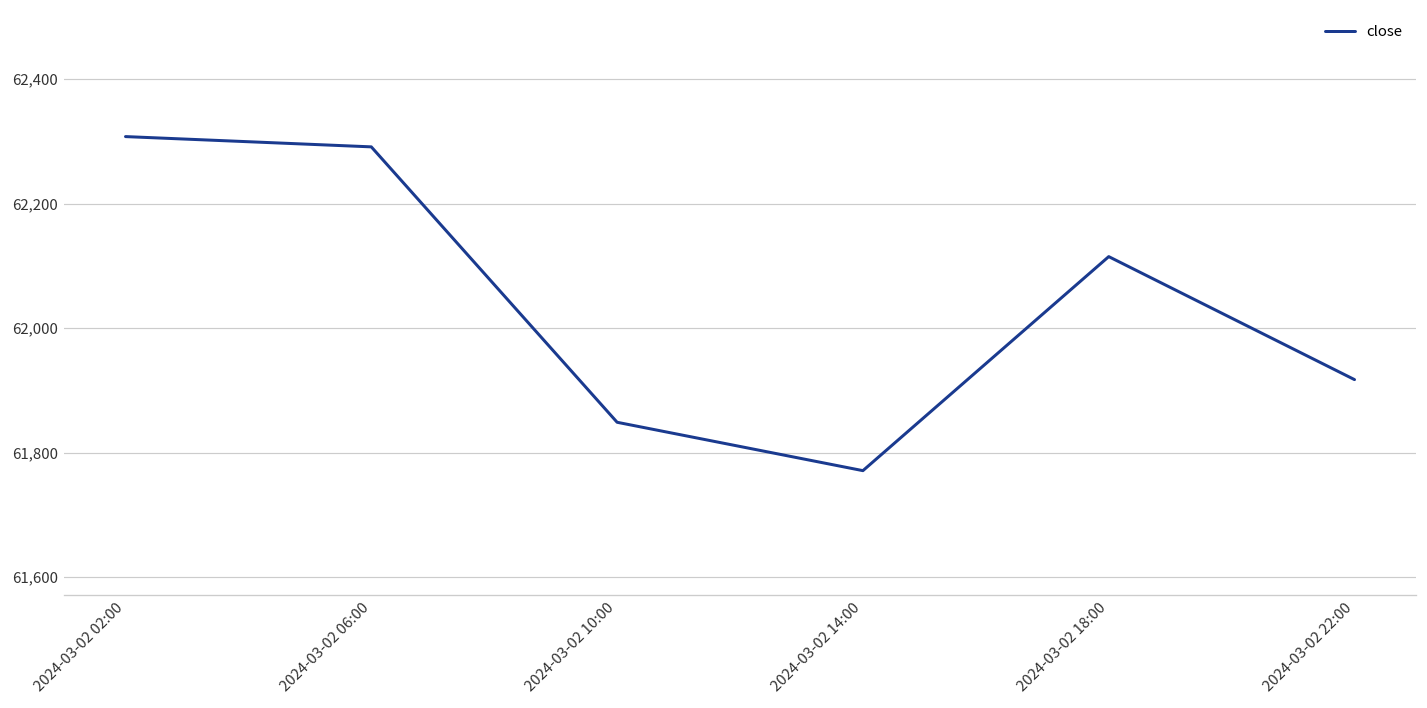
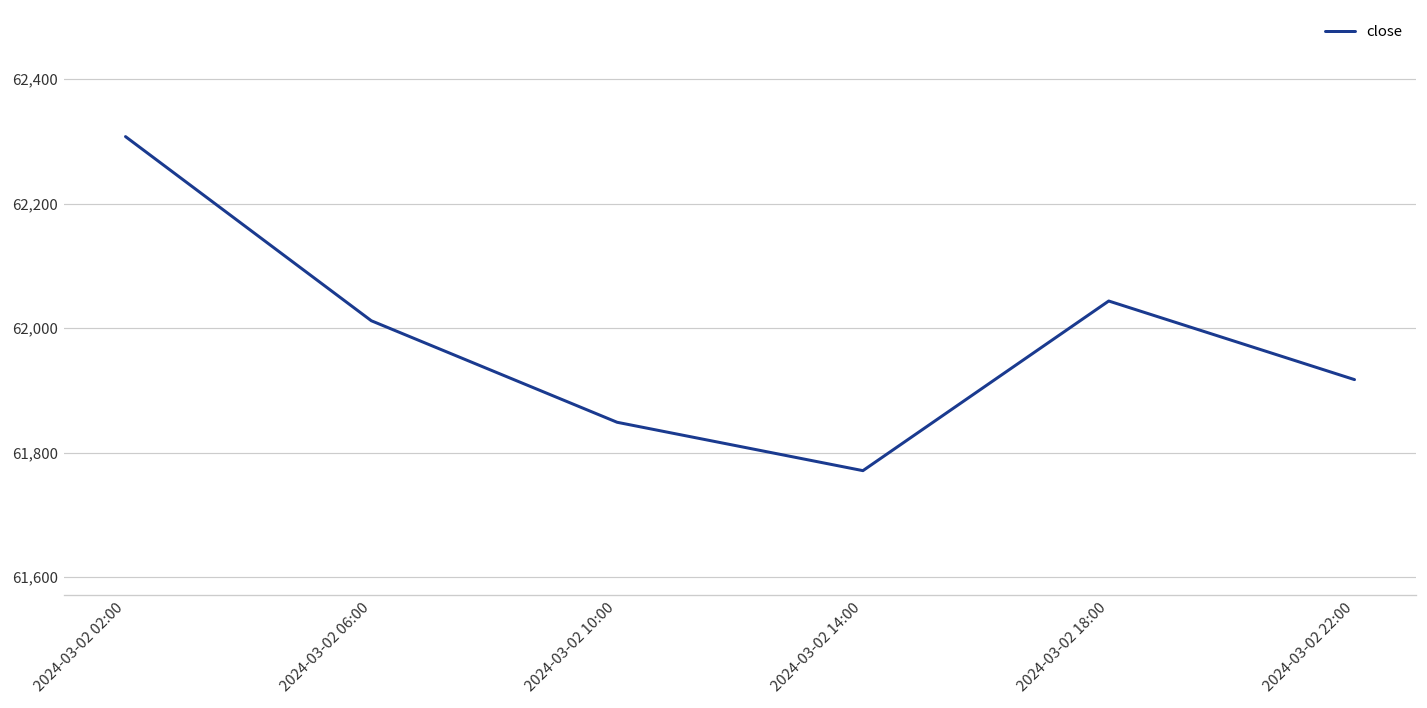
2024-03-02 06:00: 62,290 -> 62,010
2024-03-02 18:00: 62,110 -> 62,040
